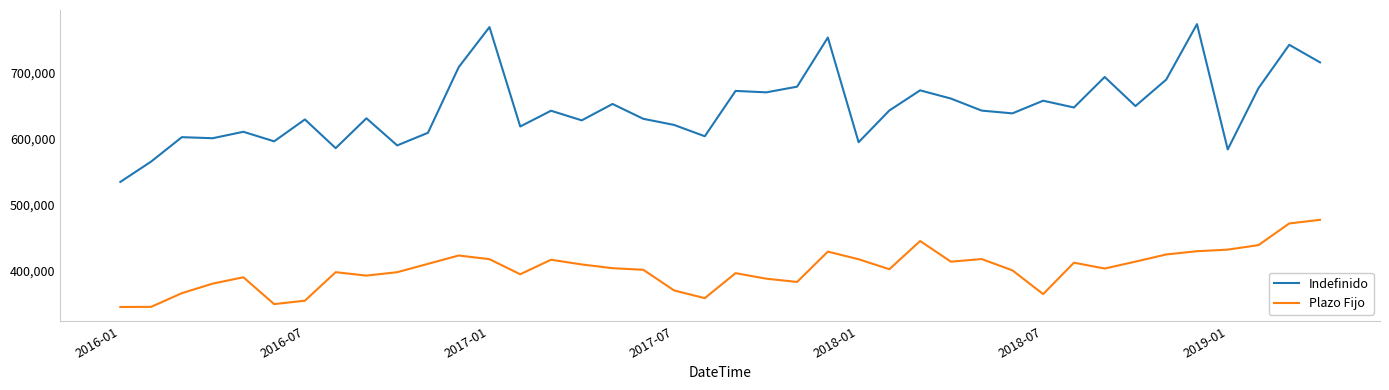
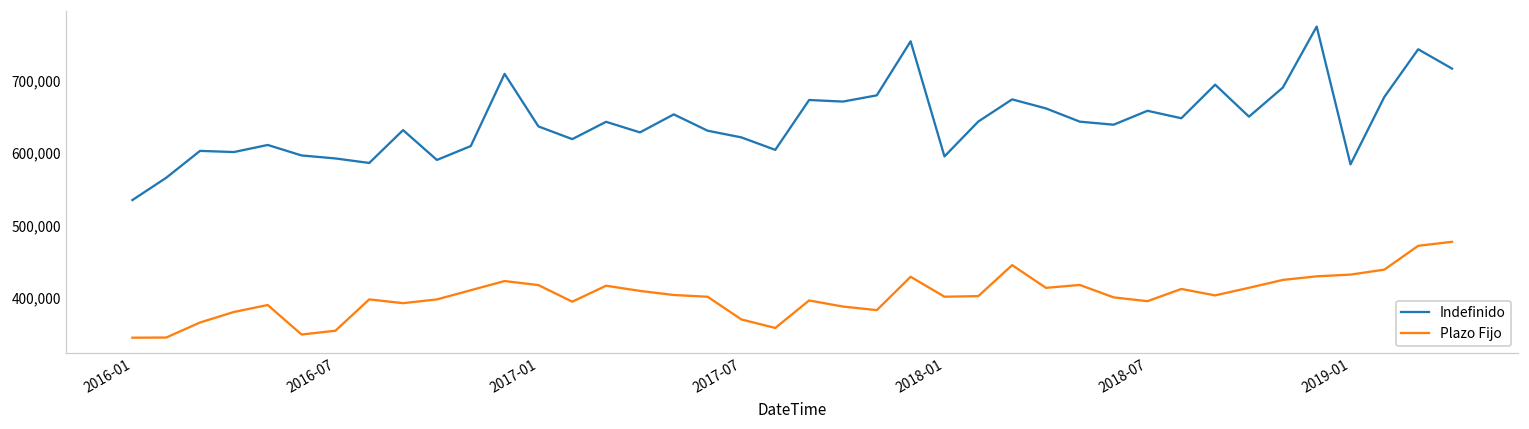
Indefinido, 2016-07: 630,000 -> 590,000
Indefinido, 2017-01: 770,000 -> 640,000
Plazo Fijo, 2018-01: 420,000 -> 400,000
Plazo Fijo, 2018-07: 360,000 -> 400,000
